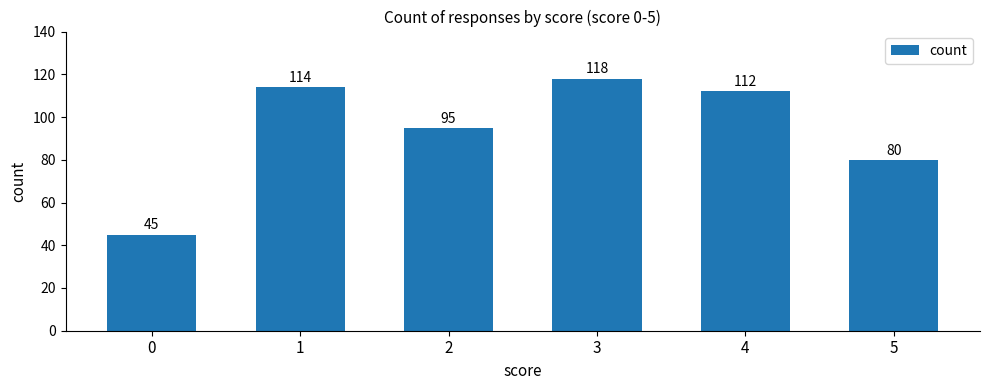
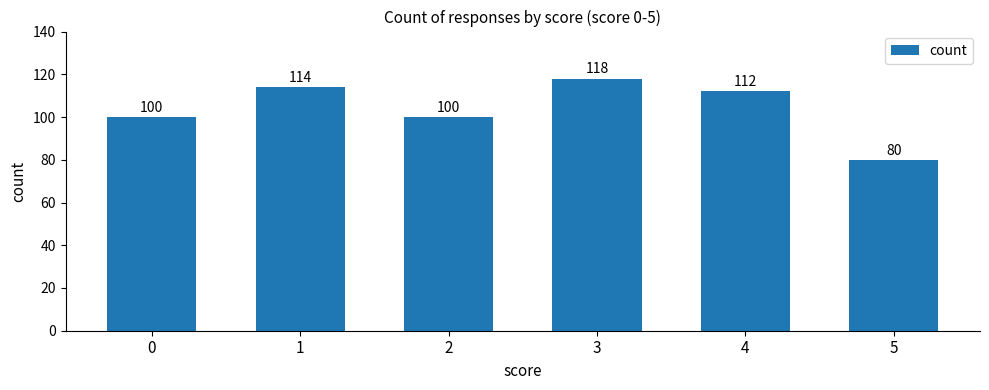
0: 45 -> 100
2: 95 -> 100
